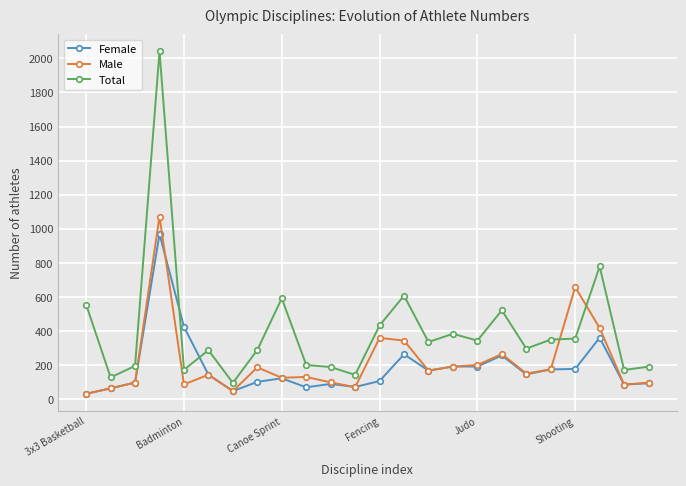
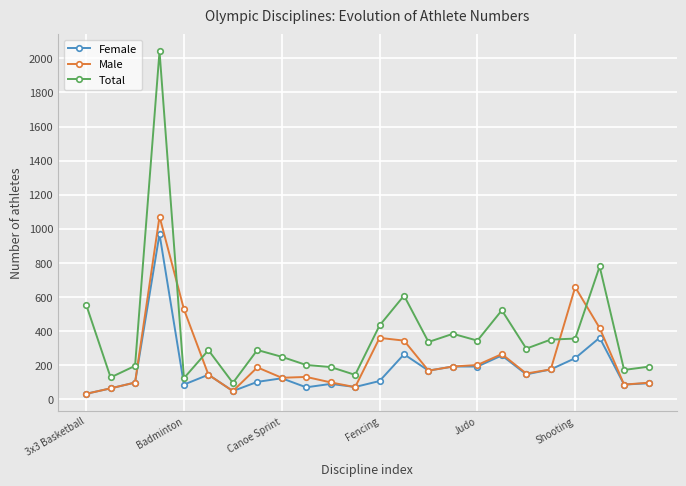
Female, Badminton: 430 -> 90
Male, Badminton: 90 -> 530
Total, Badminton: 170 -> 120
Total, Canoe Sprint: 590 -> 250
Female, Shooting: 180 -> 240
